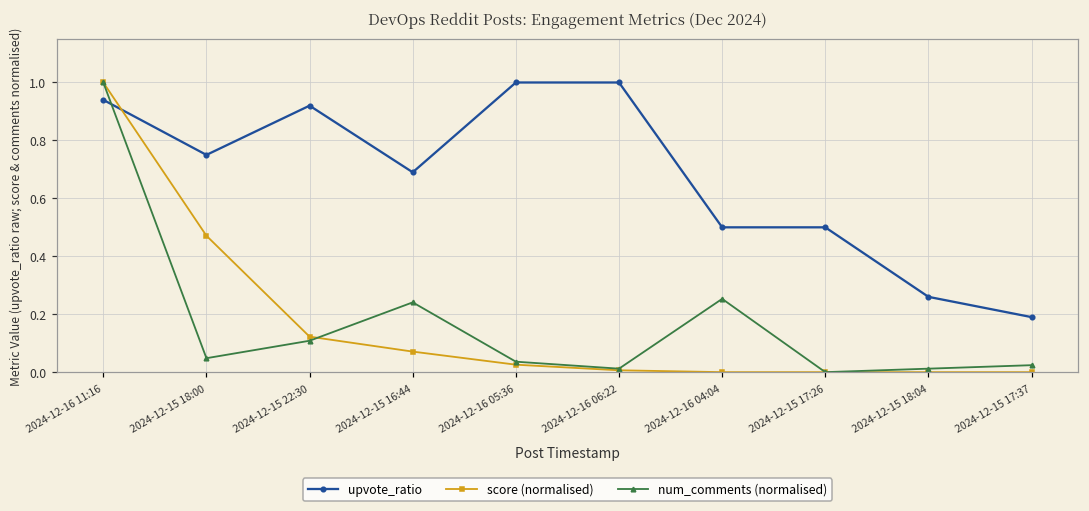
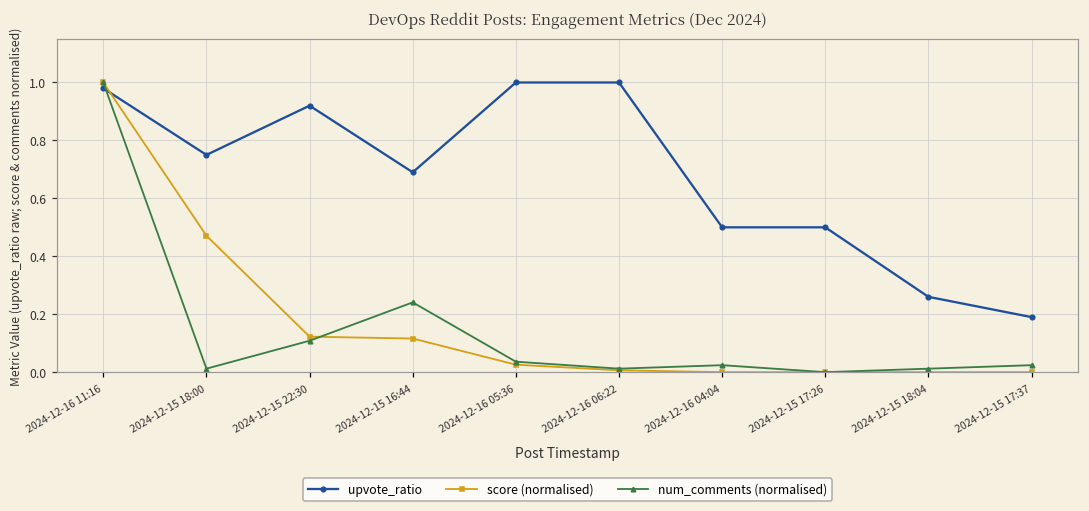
upvote_ratio, 2024-12-16 11:16: 0.94 -> 0.98
num_comments (normalised), 2024-12-15 18:00: 0.05 -> 0.01
score (normalised), 2024-12-15 16:44: 0.07 -> 0.12
num_comments (normalised), 2024-12-16 04:04: 0.25 -> 0.02
